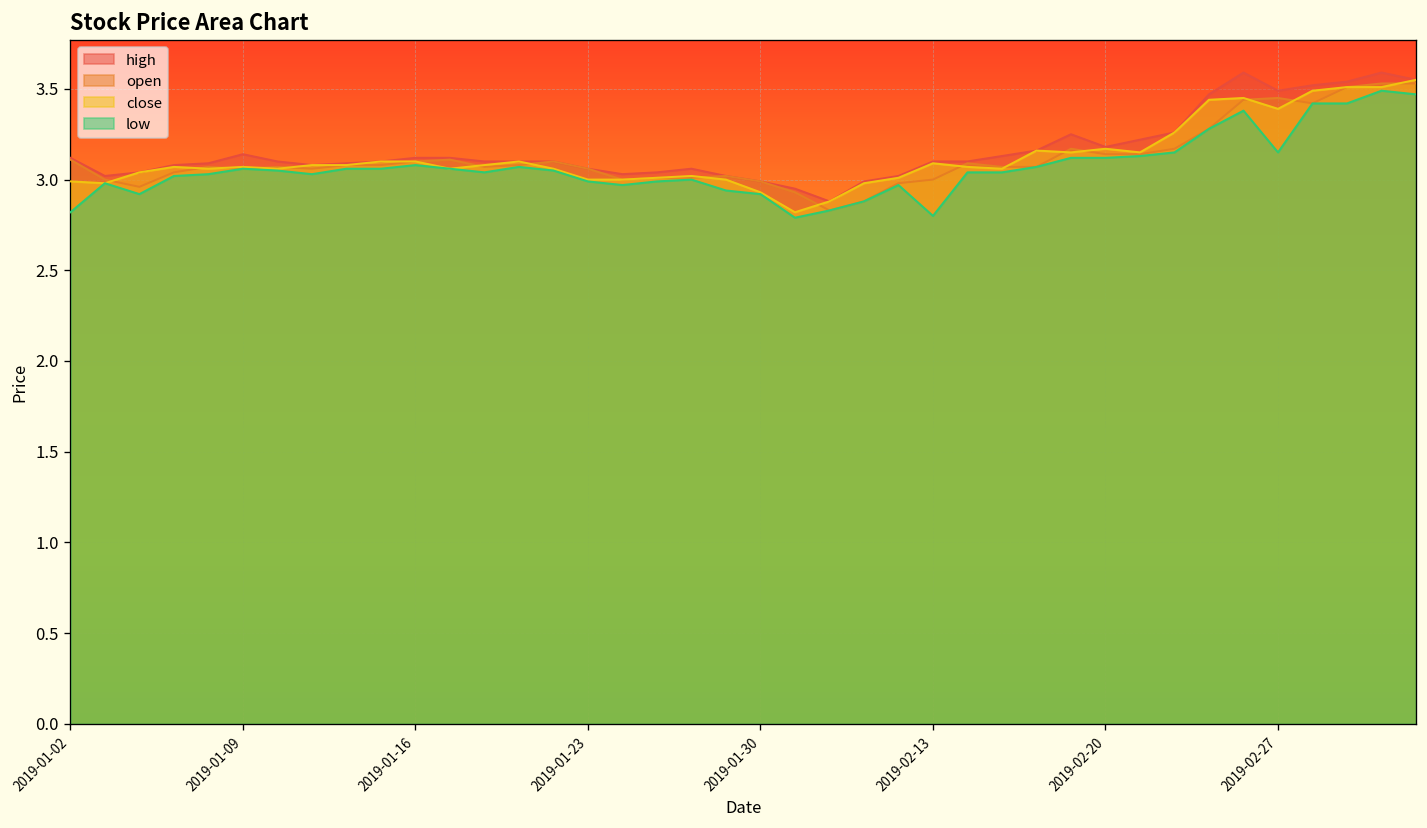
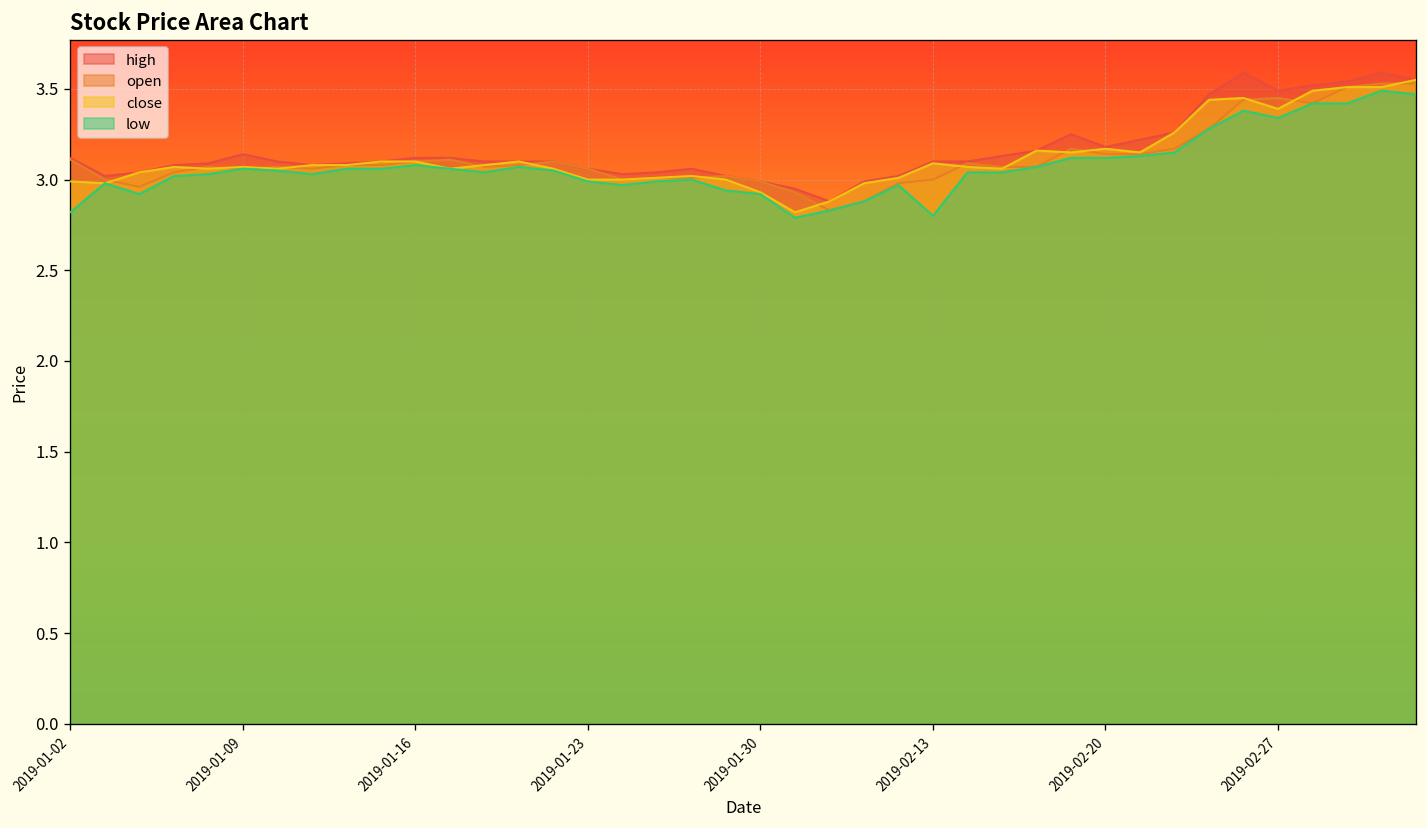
low, 2019-02-27: 3.15 -> 3.34
